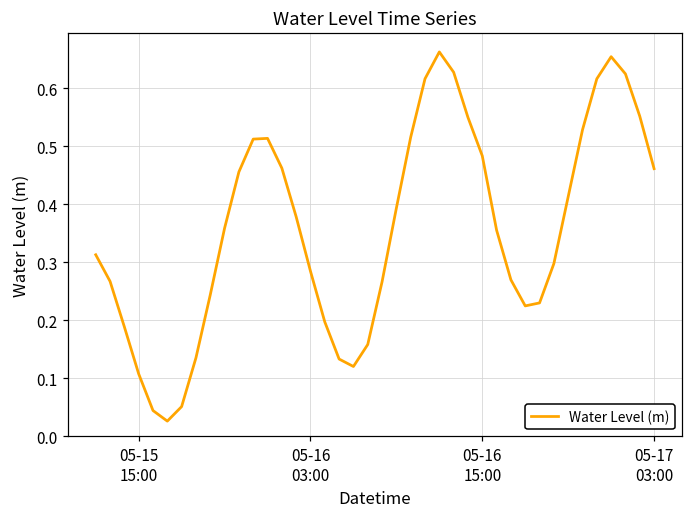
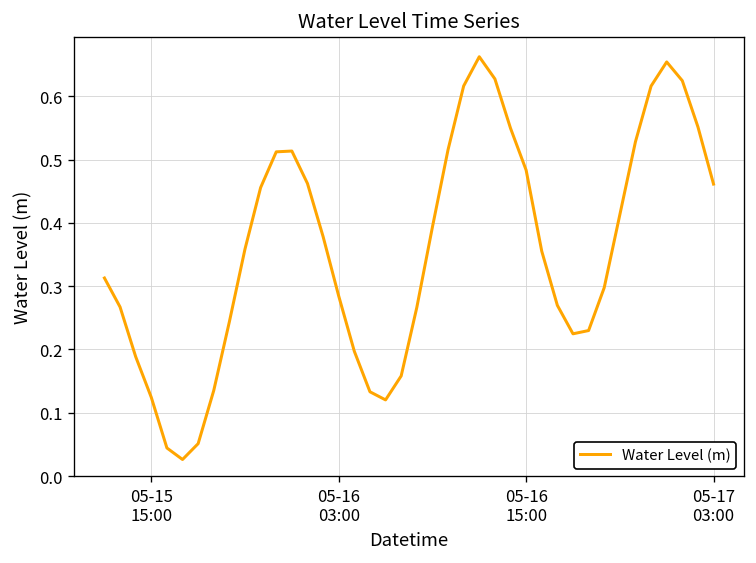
05-15 15:00: 0.11 -> 0.12
